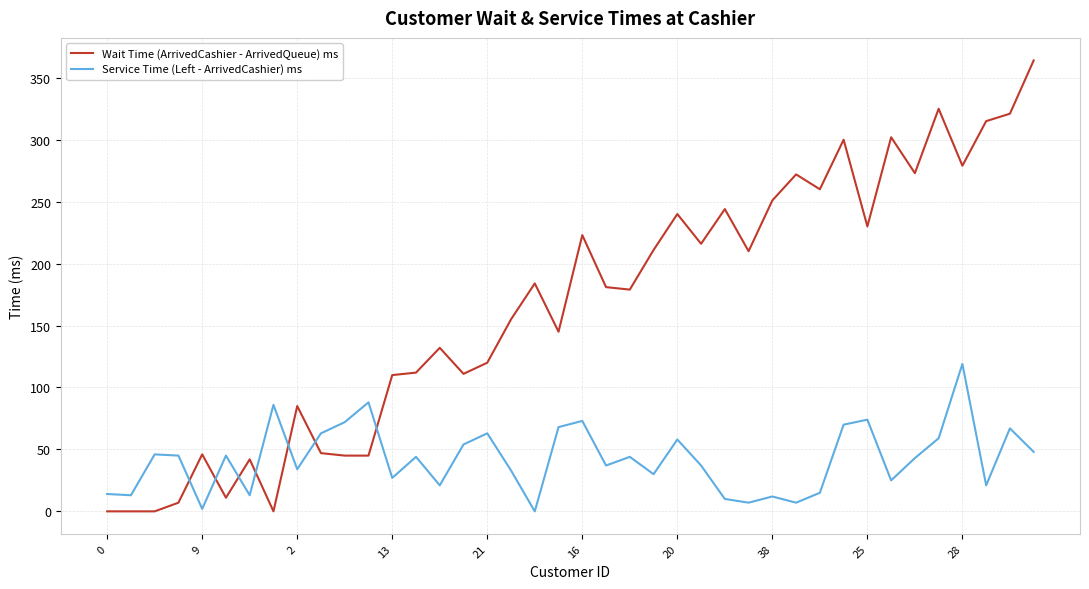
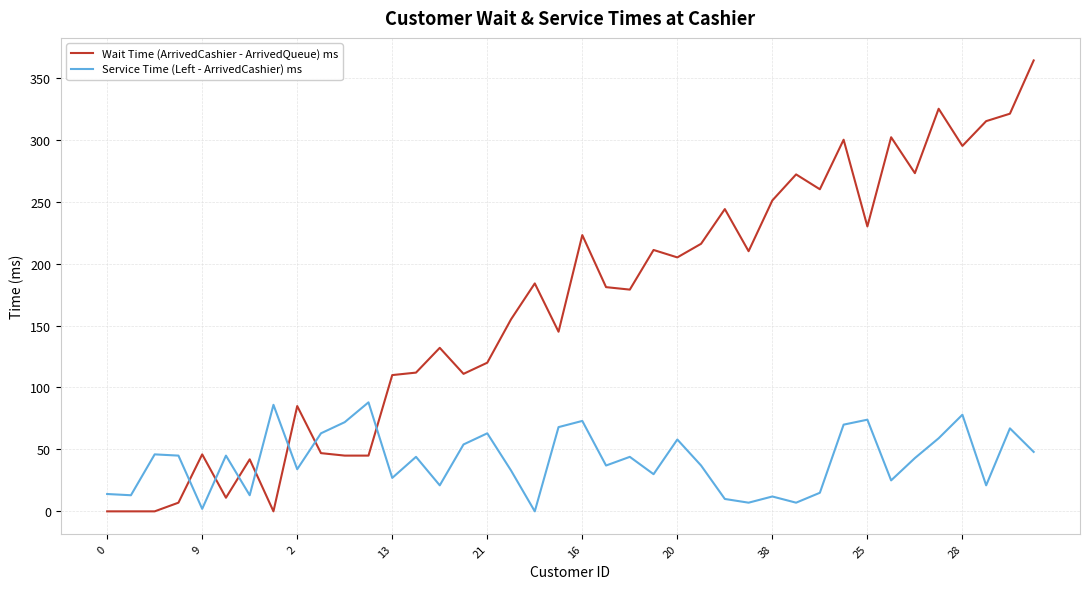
Wait Time (ArrivedCashier - ArrivedQueue) ms, 20: 240 -> 205
Wait Time (ArrivedCashier - ArrivedQueue) ms, 28: 279 -> 295
Service Time (Left - ArrivedCashier) ms, 28: 119 -> 78
